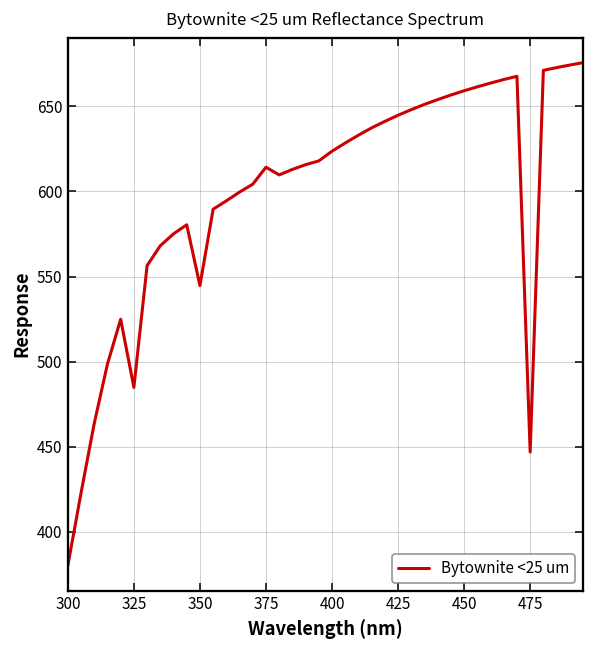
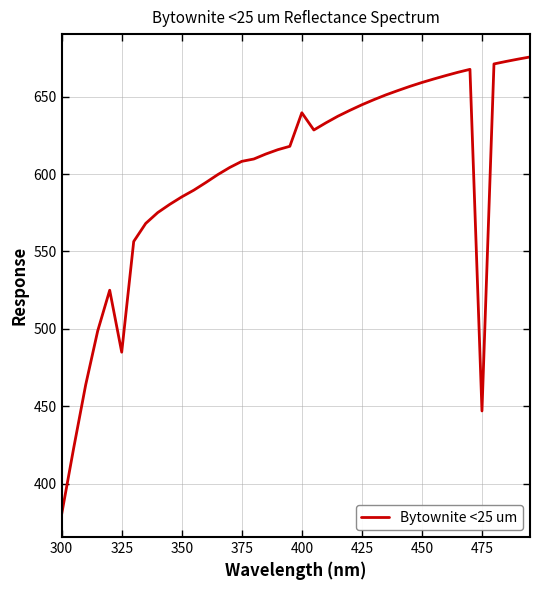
350: 545 -> 585
375: 614 -> 608
400: 624 -> 640
